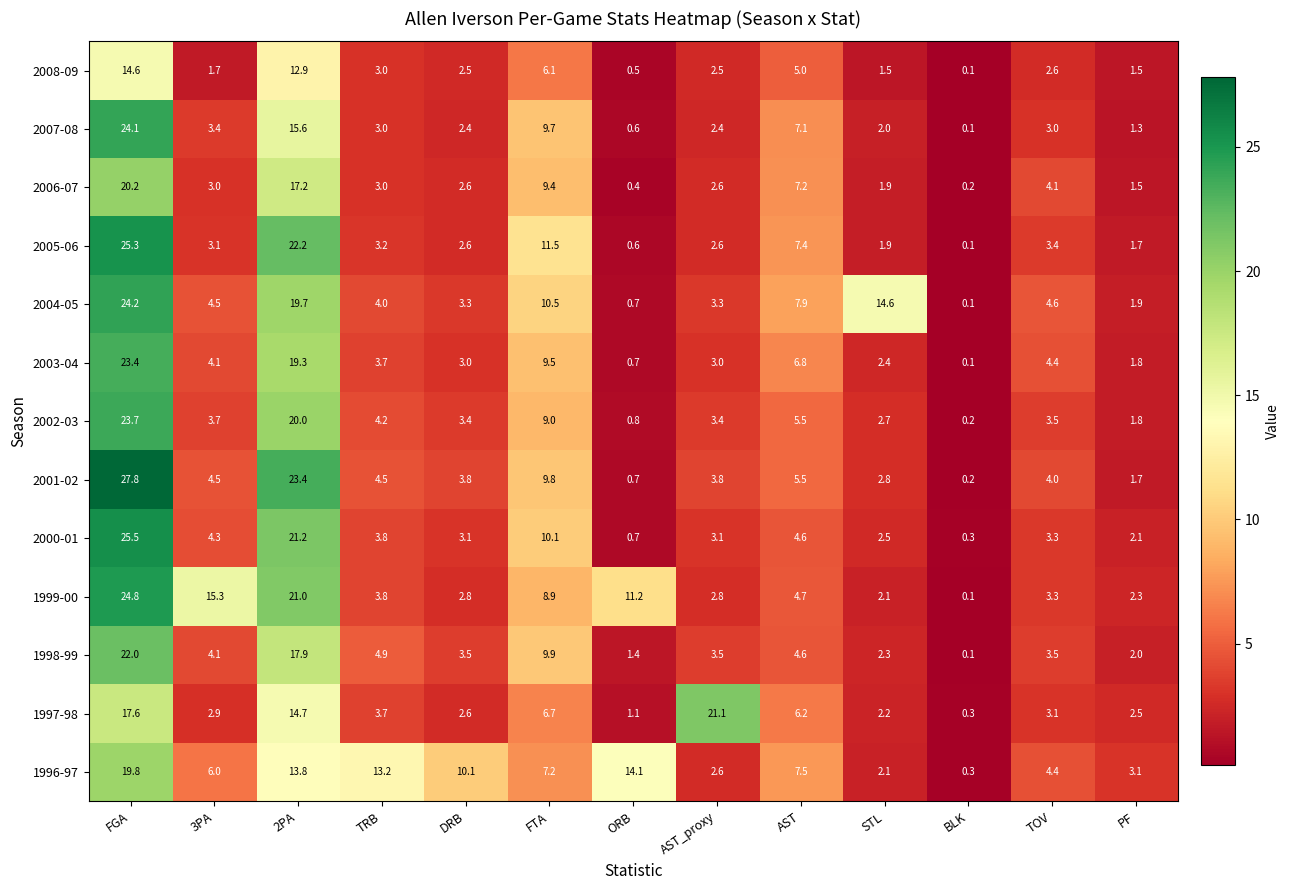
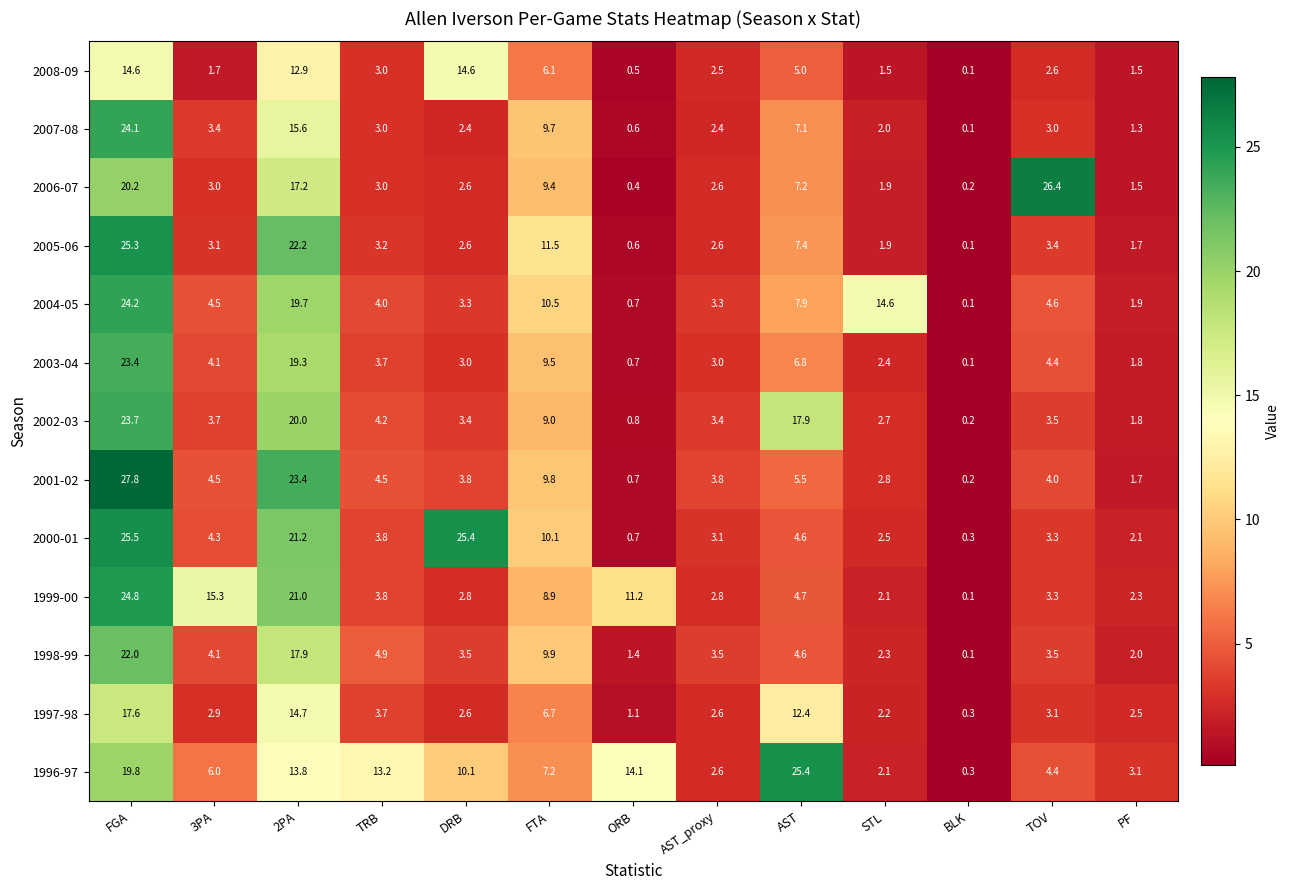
2008-09, DRB: 2.5 -> 14.6
2006-07, TOV: 4.1 -> 26.4
2002-03, AST: 5.5 -> 17.9
2000-01, DRB: 3.1 -> 25.4
1997-98, AST_proxy: 21.1 -> 2.6
1997-98, AST: 6.2 -> 12.4
1996-97, AST: 7.5 -> 25.4
